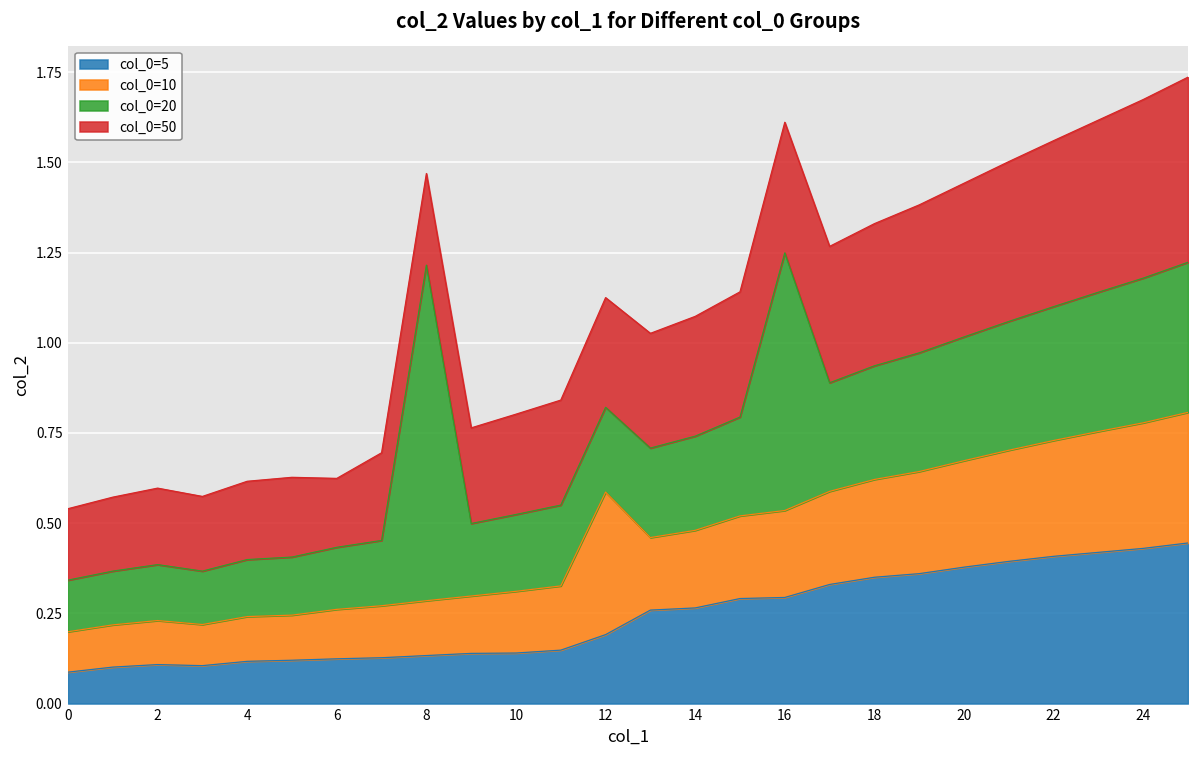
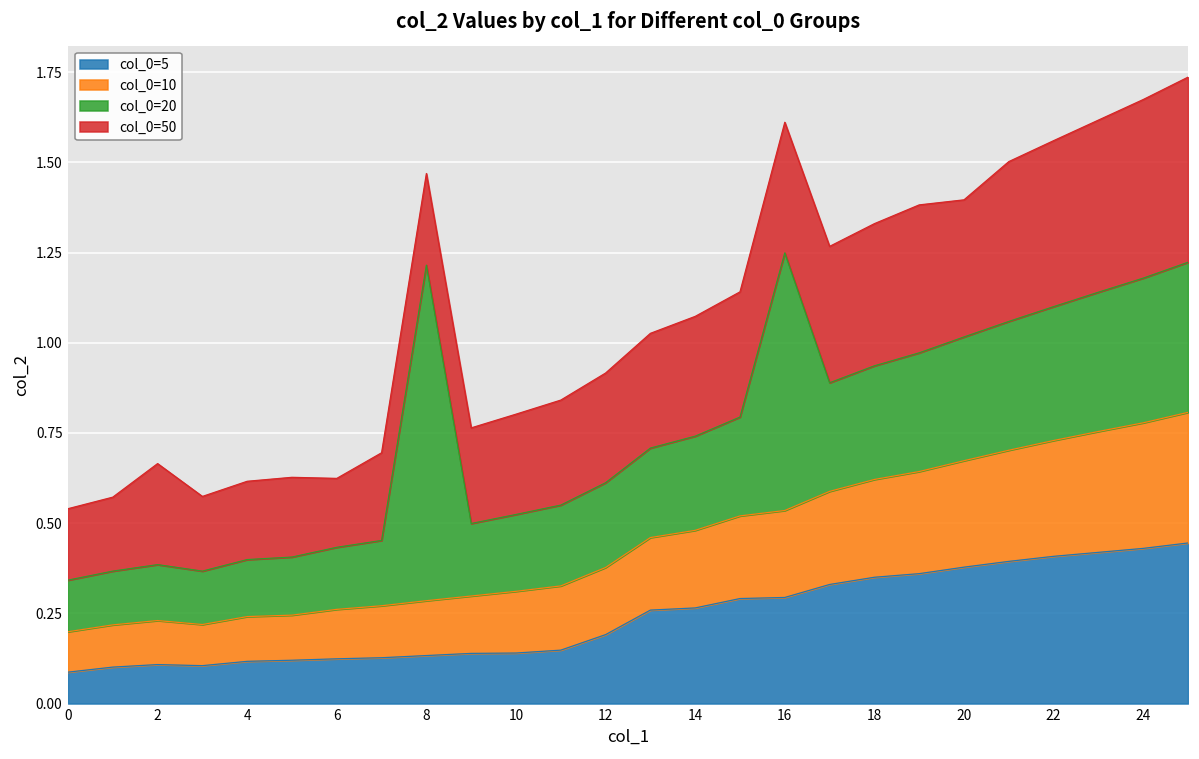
col_0=50, 2: 0.21 -> 0.28
col_0=10, 12: 0.40 -> 0.19
col_0=50, 20: 0.43 -> 0.38
